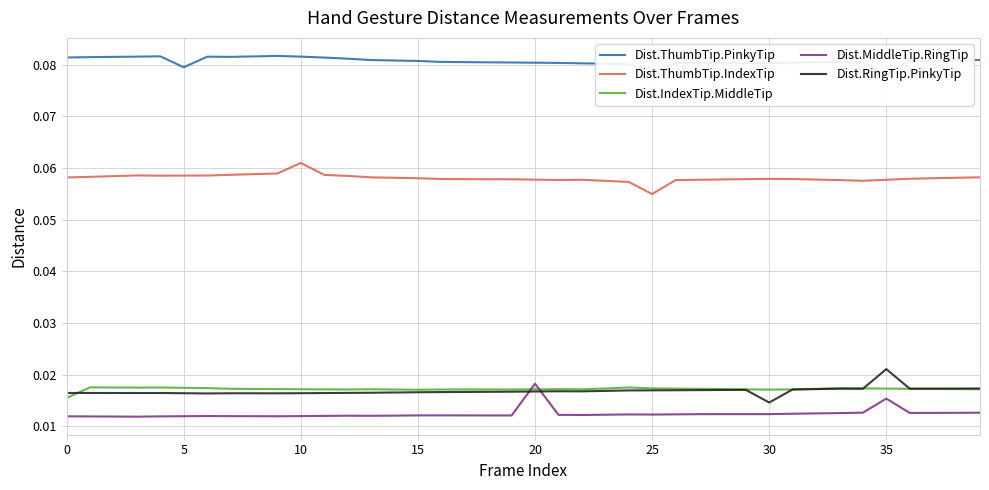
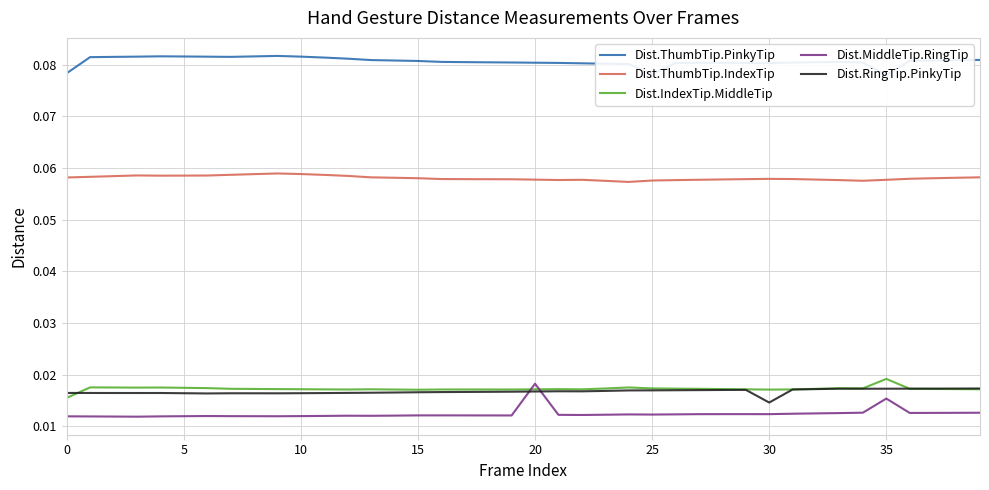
Dist.ThumbTip.PinkyTip, 0: 0.081 -> 0.078
Dist.ThumbTip.PinkyTip, 5: 0.080 -> 0.082
Dist.ThumbTip.IndexTip, 10: 0.061 -> 0.059
Dist.ThumbTip.IndexTip, 25: 0.055 -> 0.058
Dist.IndexTip.MiddleTip, 35: 0.017 -> 0.019
Dist.RingTip.PinkyTip, 35: 0.021 -> 0.017
